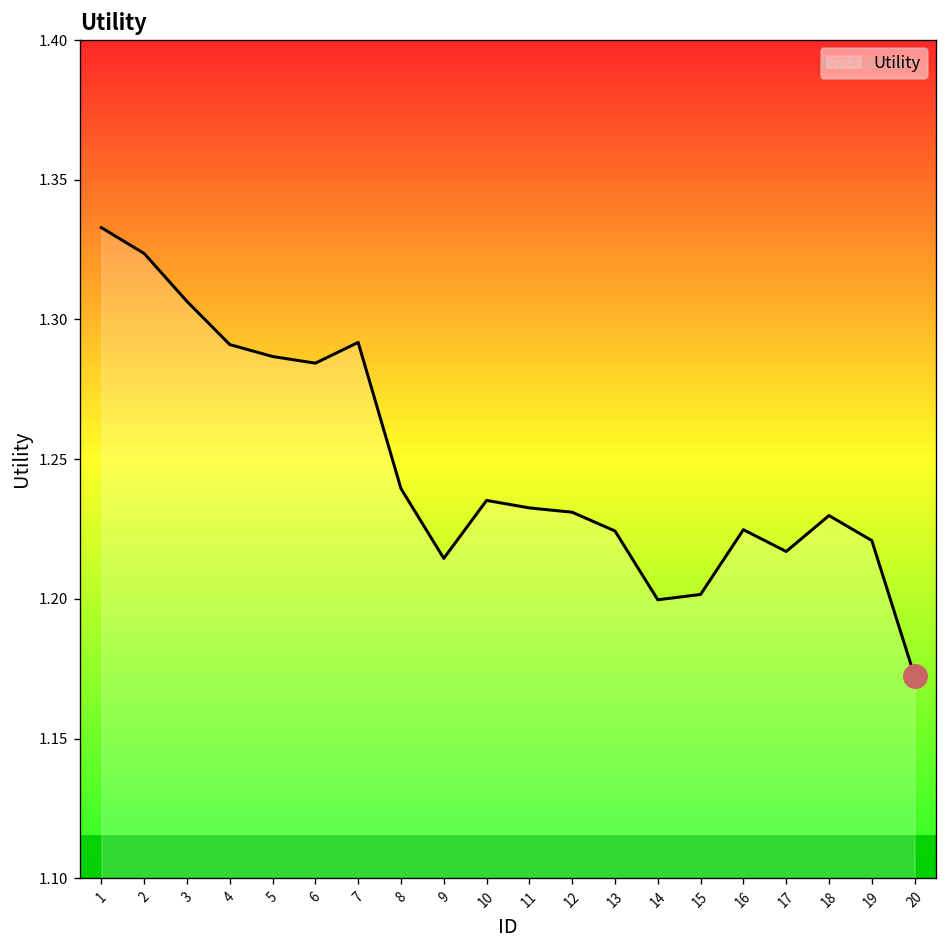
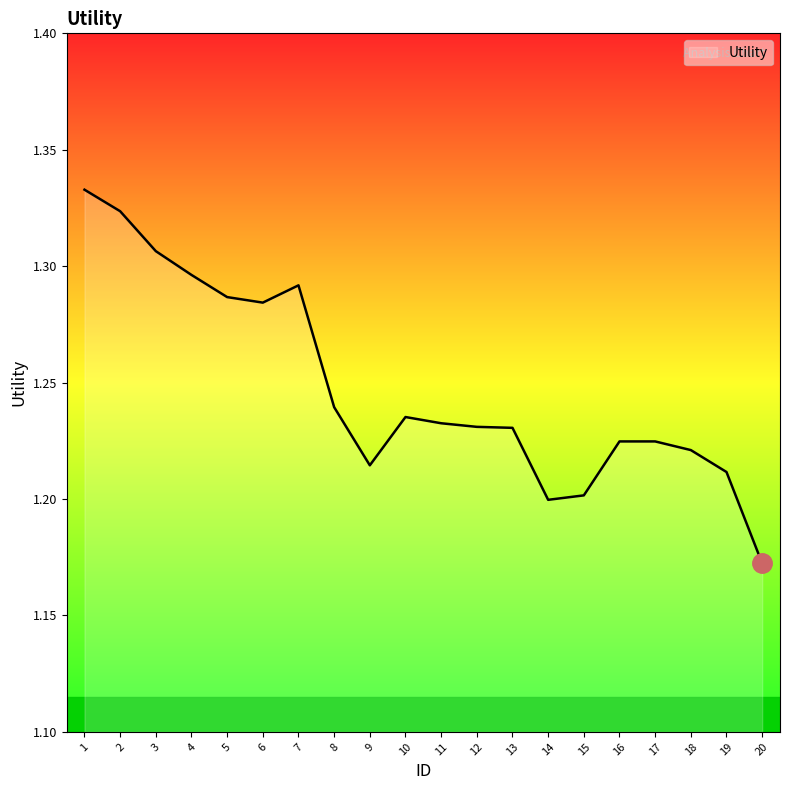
Utility, 4: 1.291 -> 1.296
Utility, 13: 1.224 -> 1.231
Utility, 17: 1.217 -> 1.225
Utility, 18: 1.230 -> 1.221
Utility, 19: 1.221 -> 1.212
